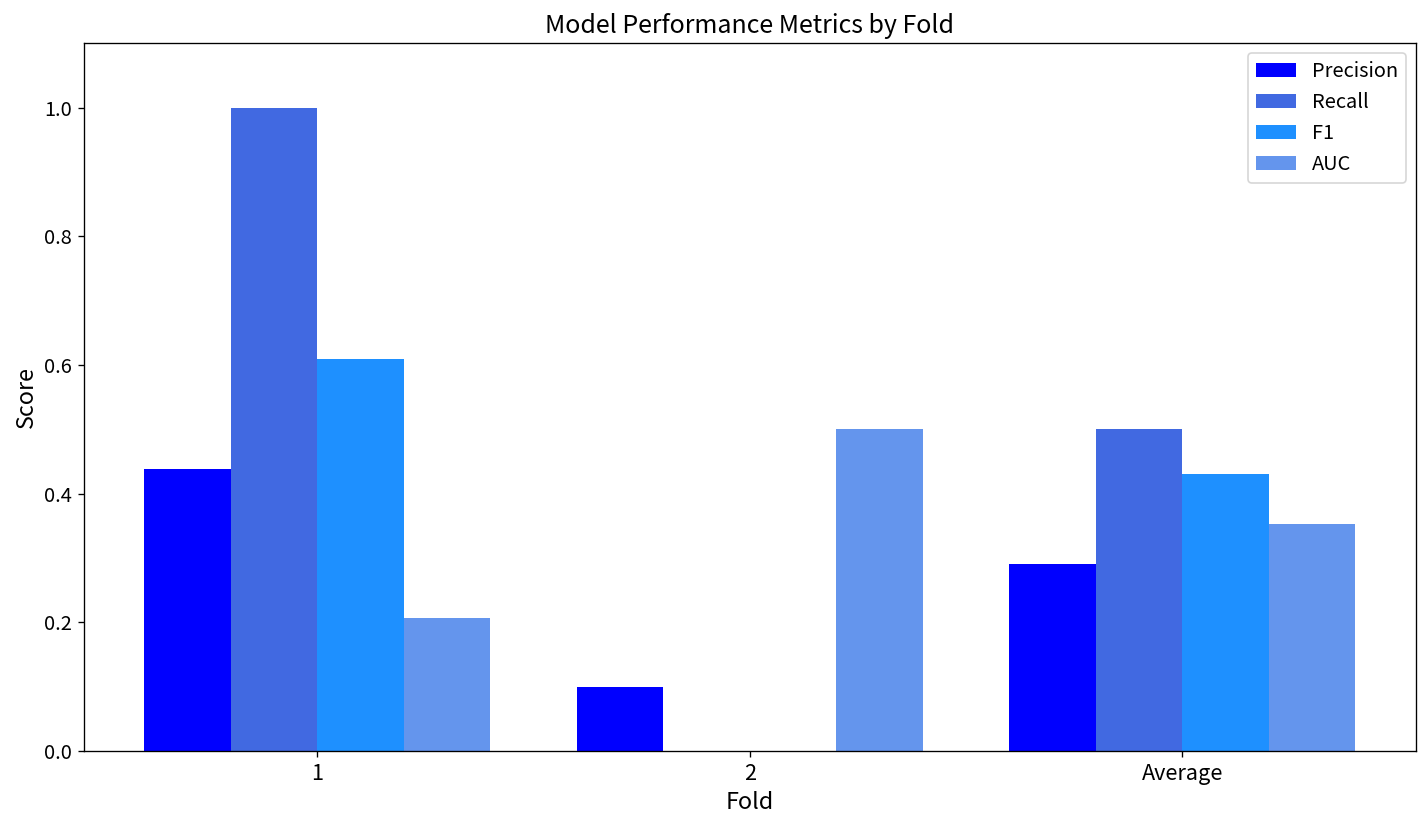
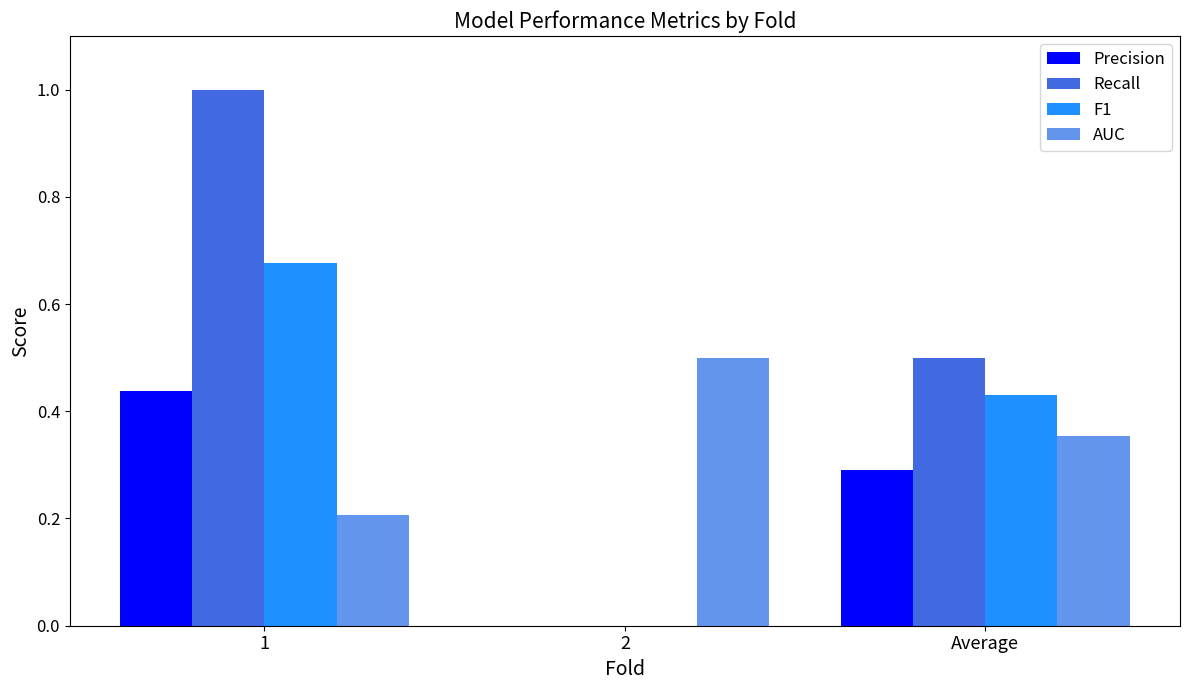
F1, 1: 0.61 -> 0.68
Precision, 2: 0.1 -> 0.0
